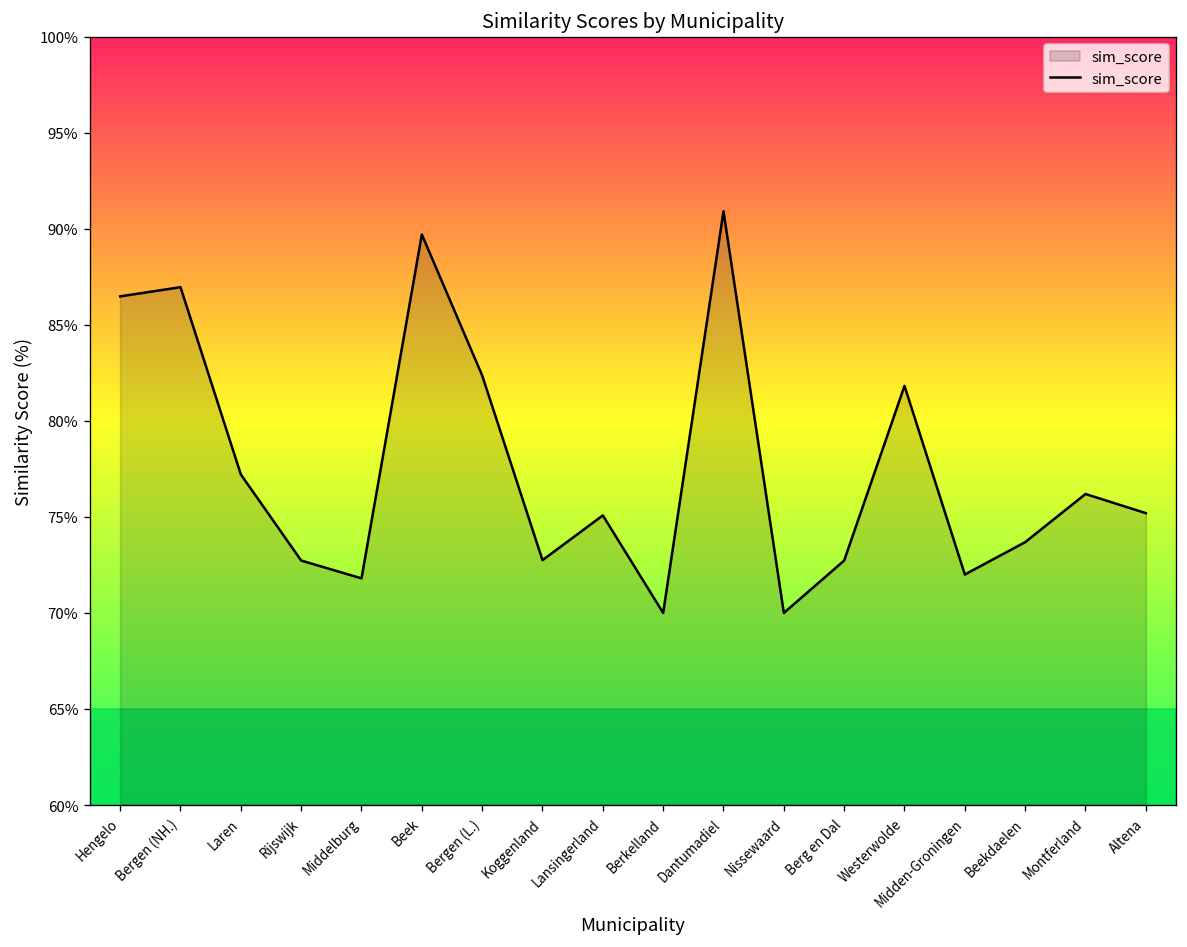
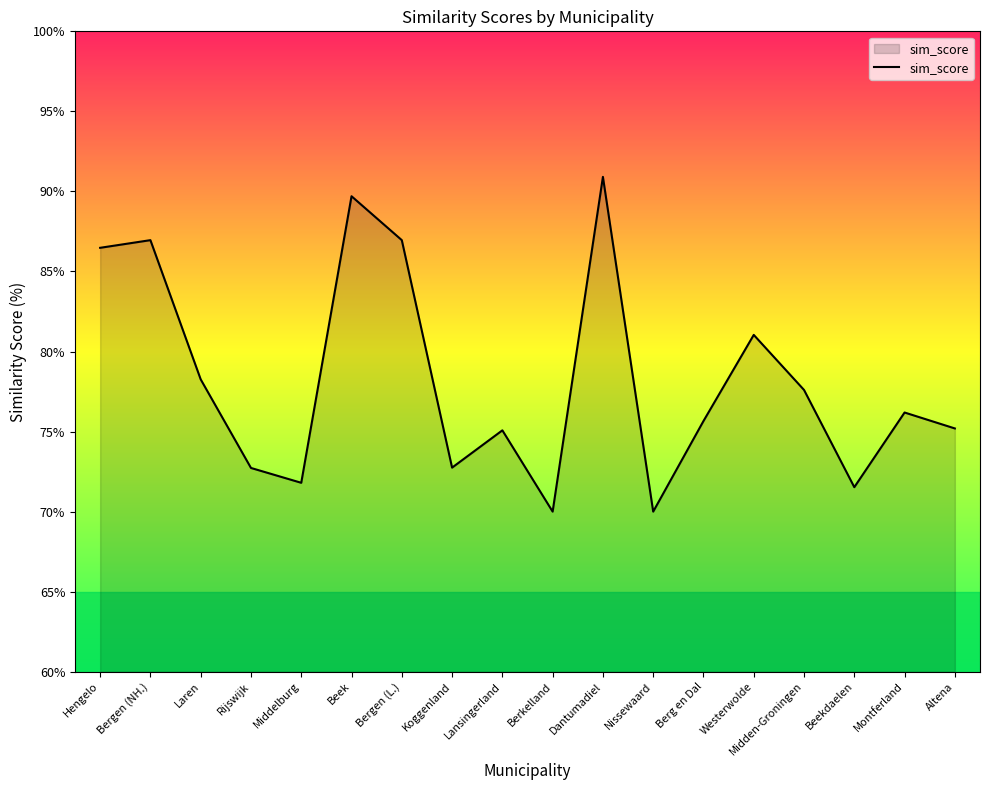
Laren: 77.2% -> 78.3%
Bergen (L.): 82.4% -> 87.0%
Berg en Dal: 72.7% -> 75.7%
Westerwolde: 81.8% -> 81.0%
Midden-Groningen: 72.0% -> 77.6%
Beekdaelen: 73.7% -> 71.5%
